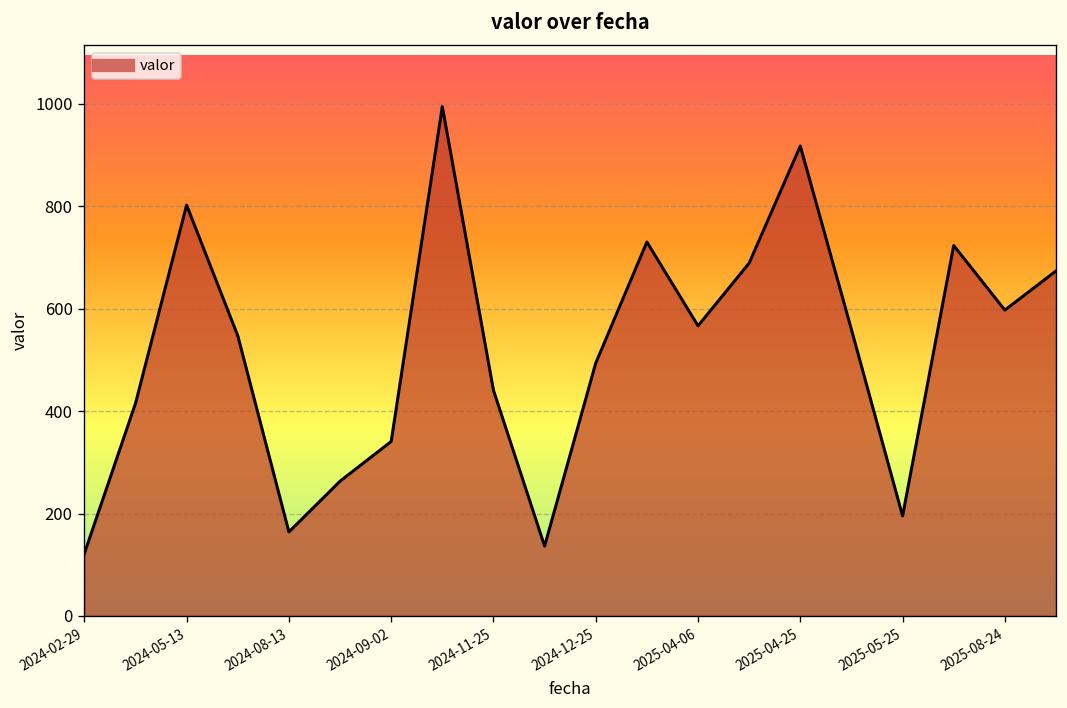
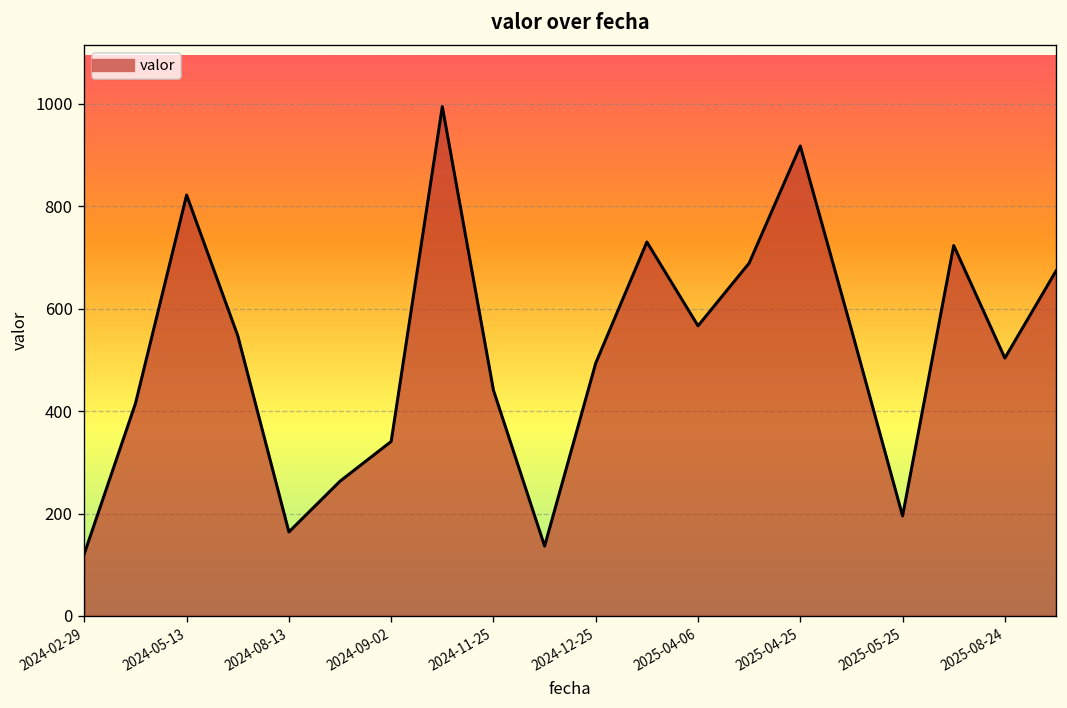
2024-05-13: 800 -> 820
2025-08-24: 600 -> 500
